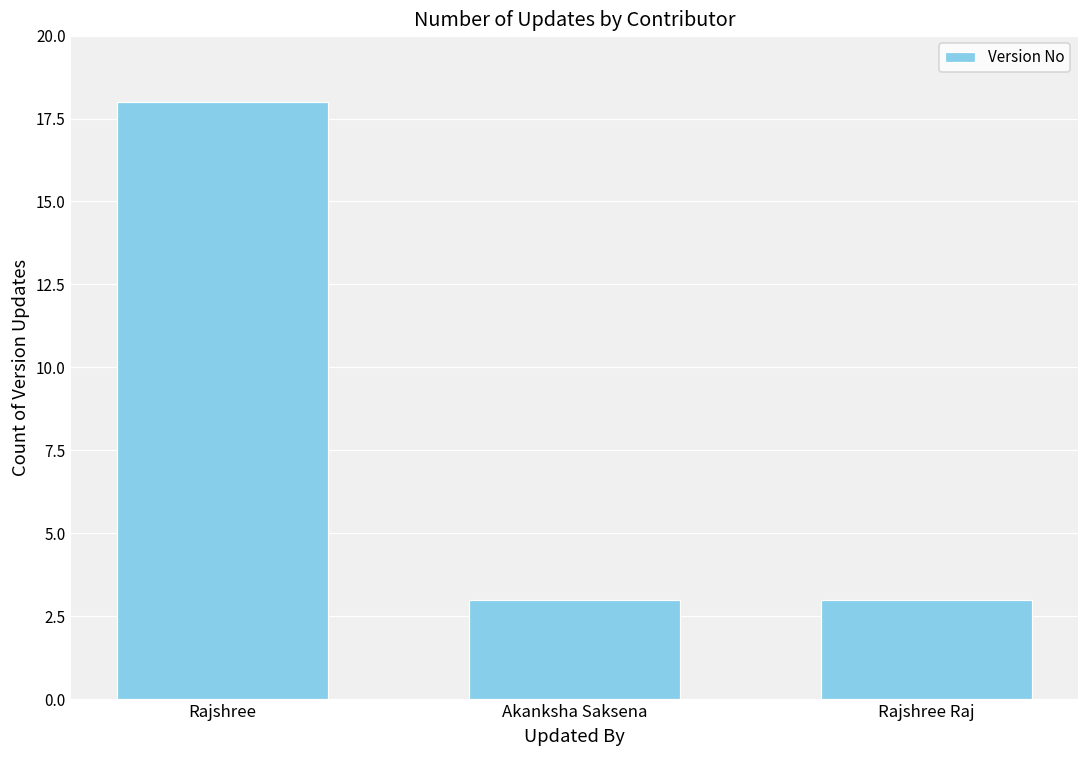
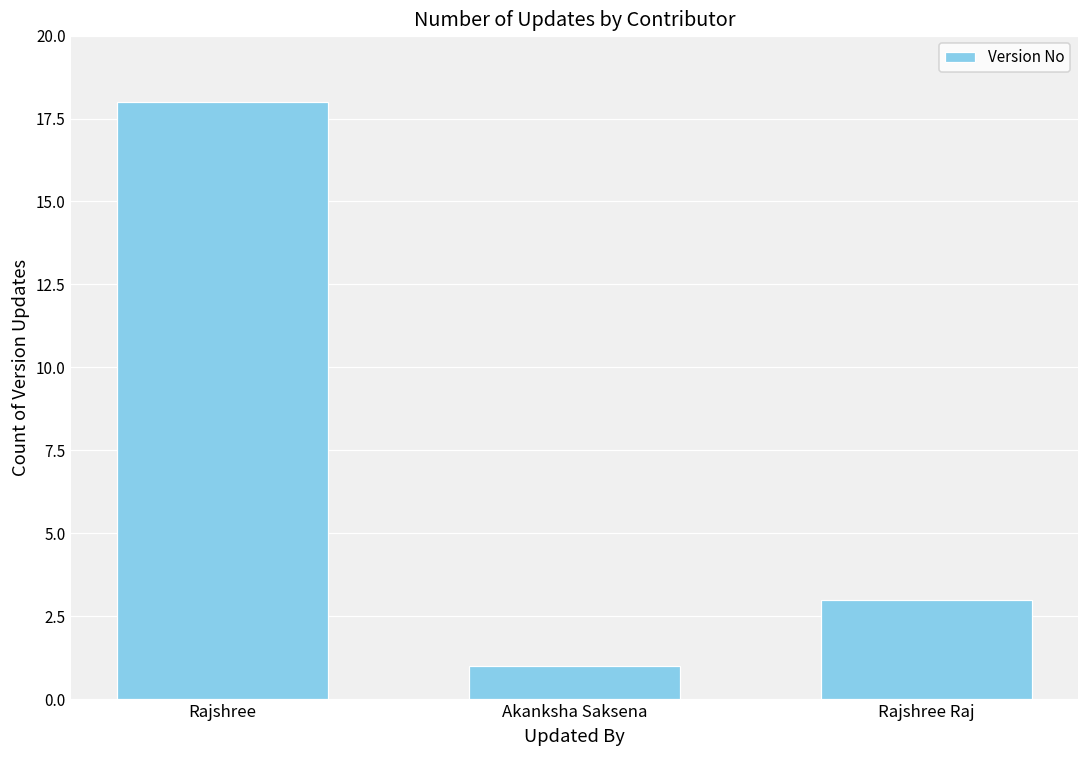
Akanksha Saksena: 3 -> 1
